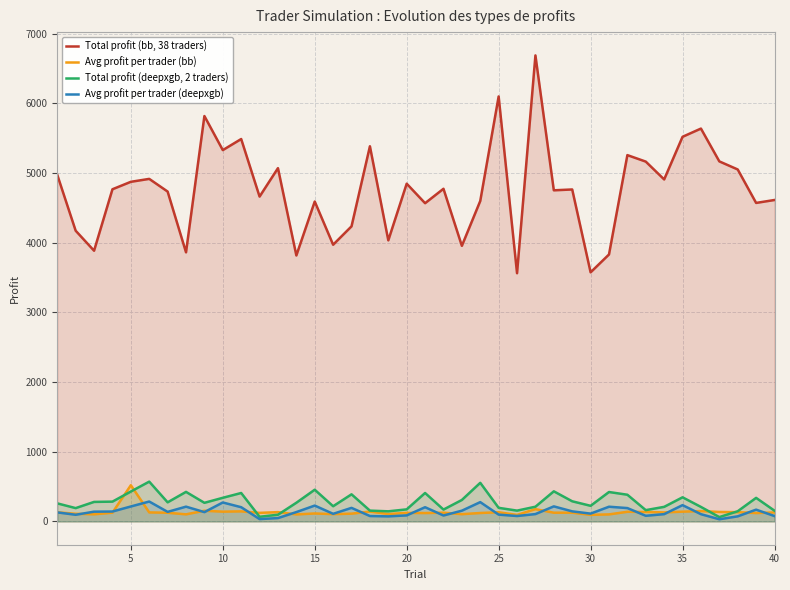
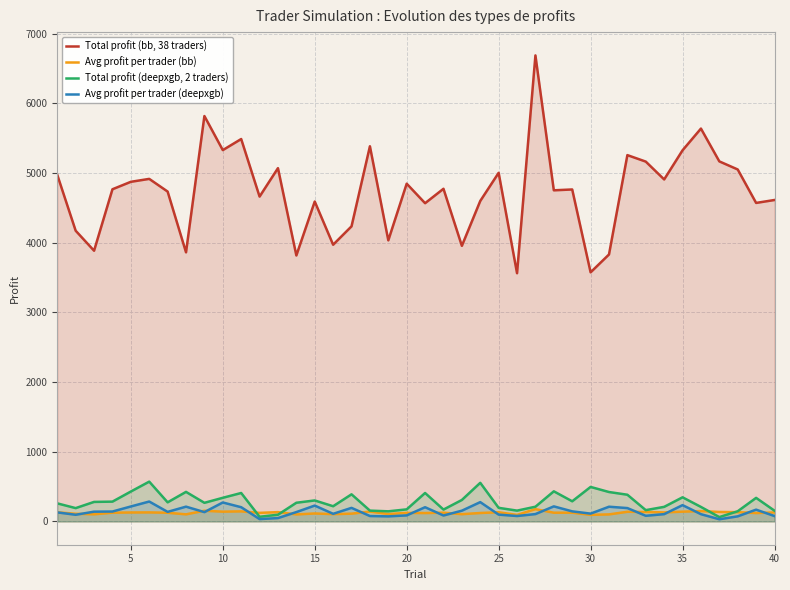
Avg profit per trader (bb), 5: 500 -> 100
Total profit (deepxgb, 2 traders), 15: 500 -> 300
Total profit (bb, 38 traders), 25: 6100 -> 5000
Total profit (deepxgb, 2 traders), 30: 200 -> 500
Total profit (bb, 38 traders), 35: 5500 -> 5300
